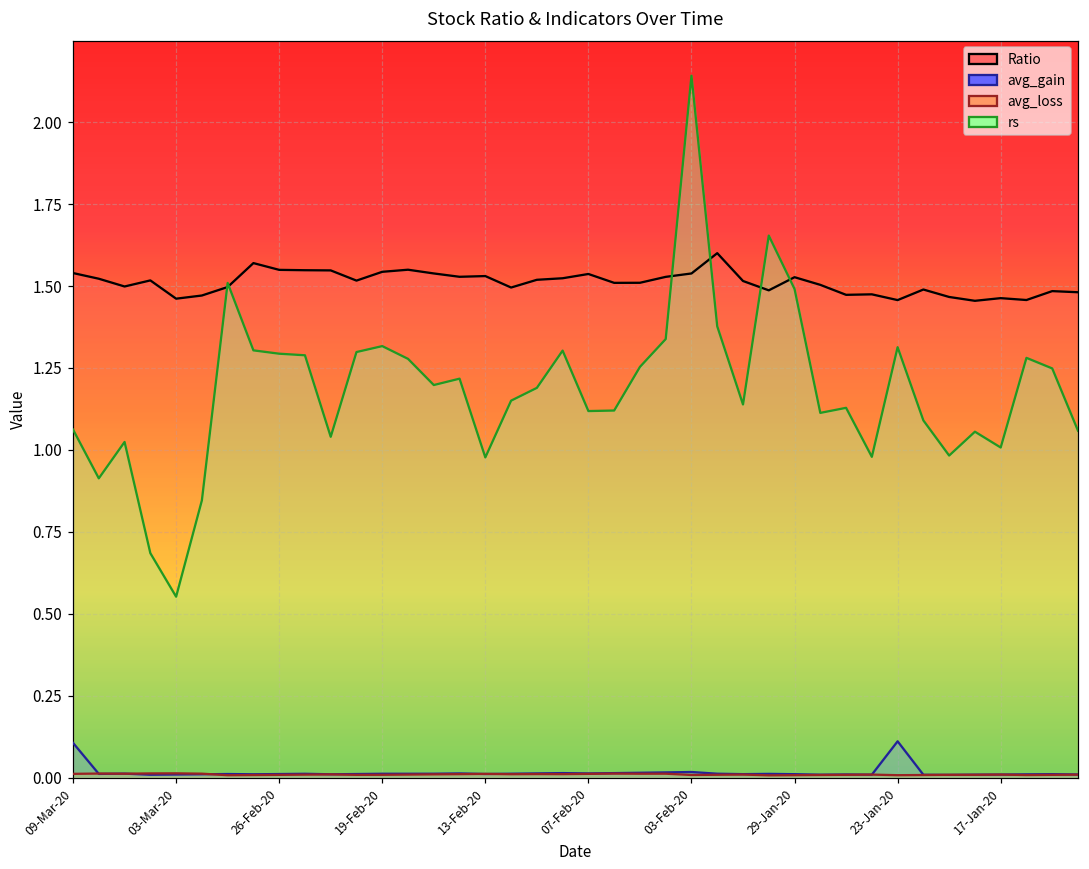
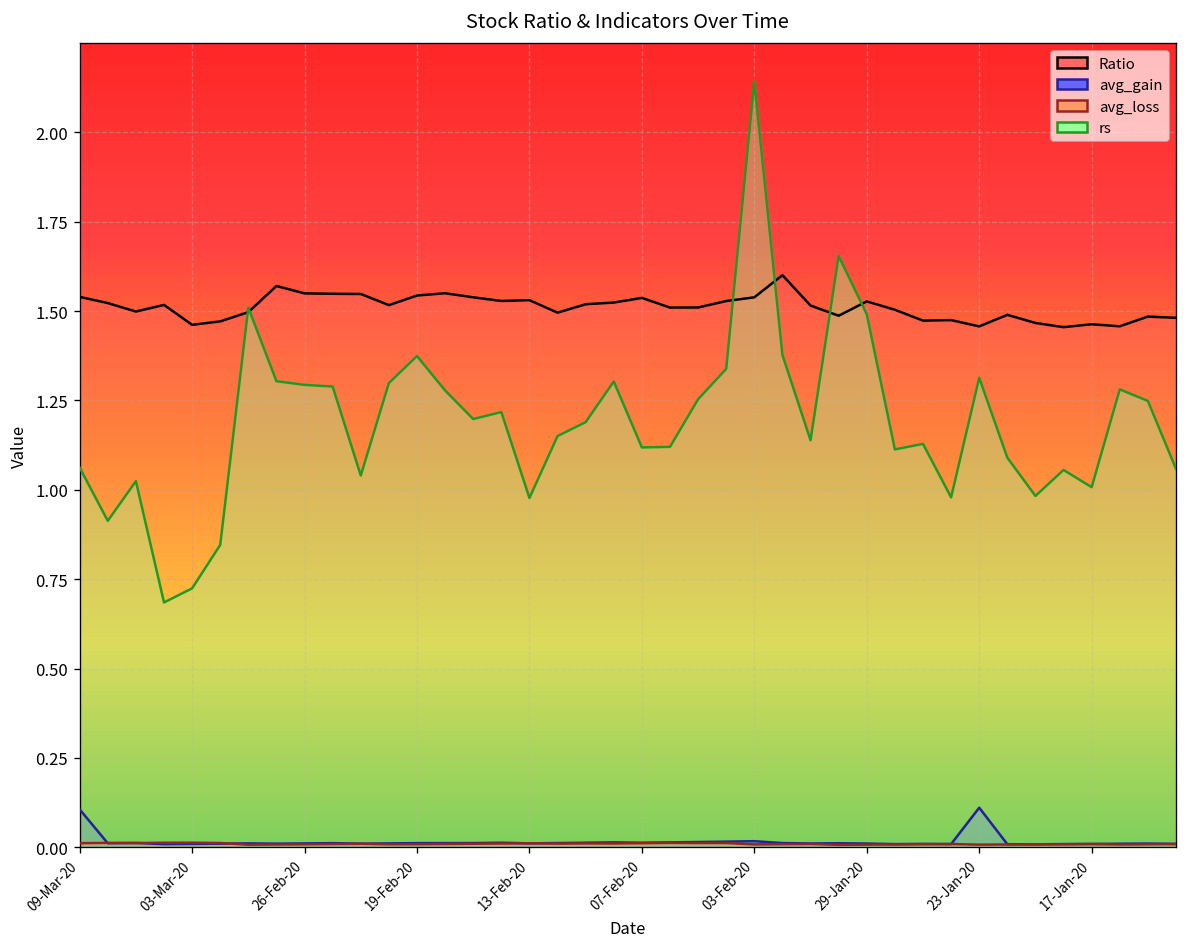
rs, 03-Mar-20: 0.55 -> 0.72
rs, 19-Feb-20: 1.32 -> 1.37
